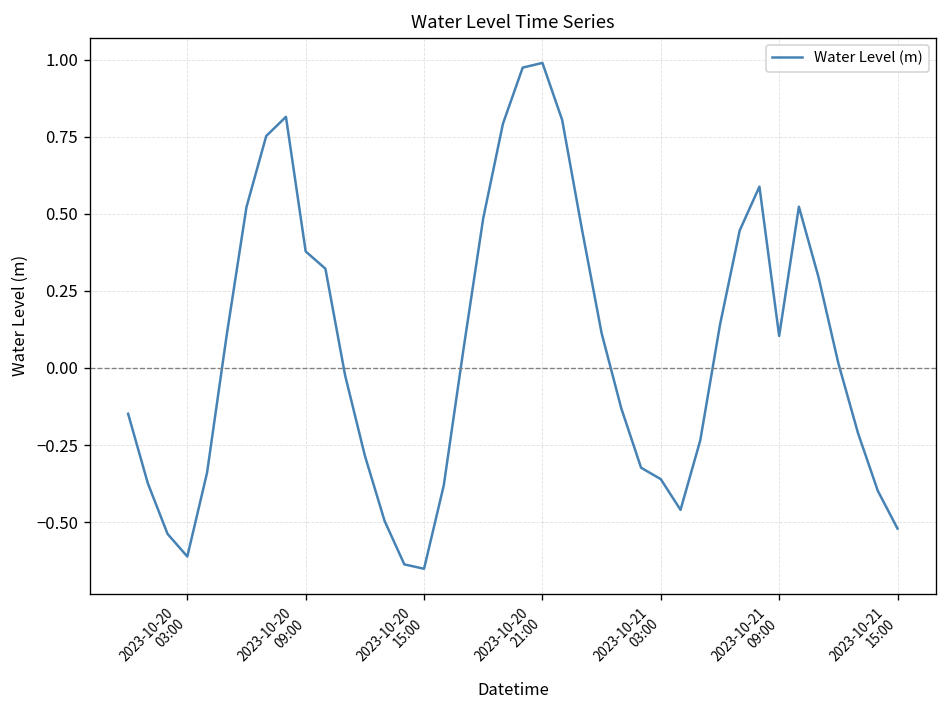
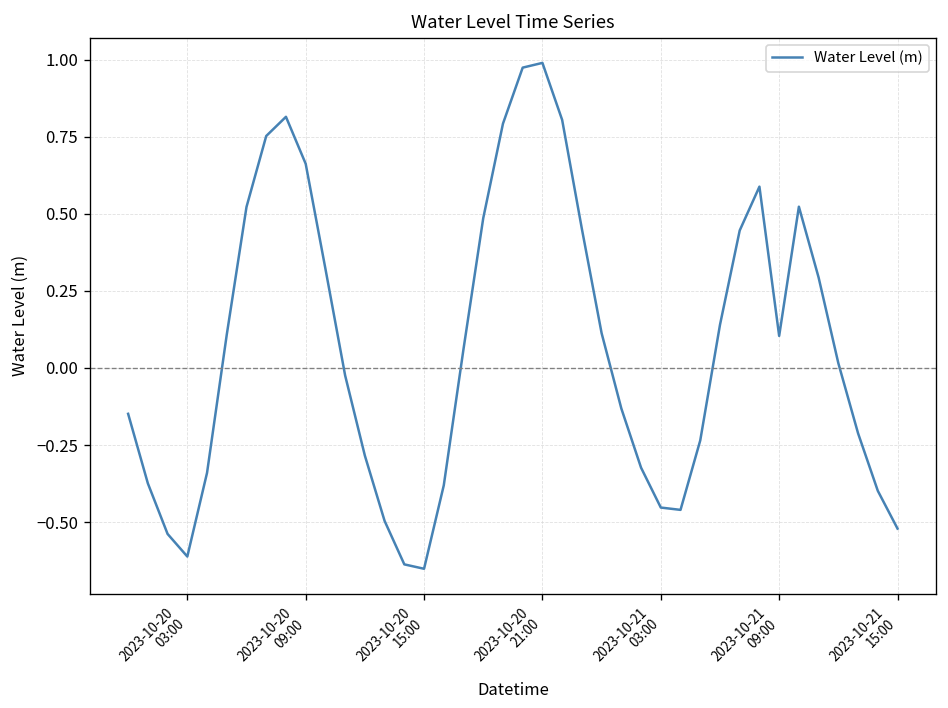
2023-10-20 09:00: 0.38 -> 0.66
2023-10-21 03:00: -0.36 -> -0.45
